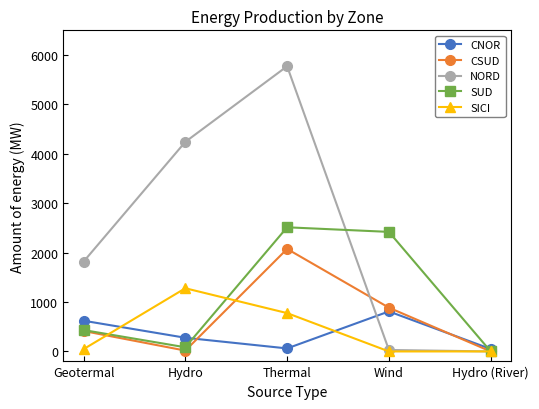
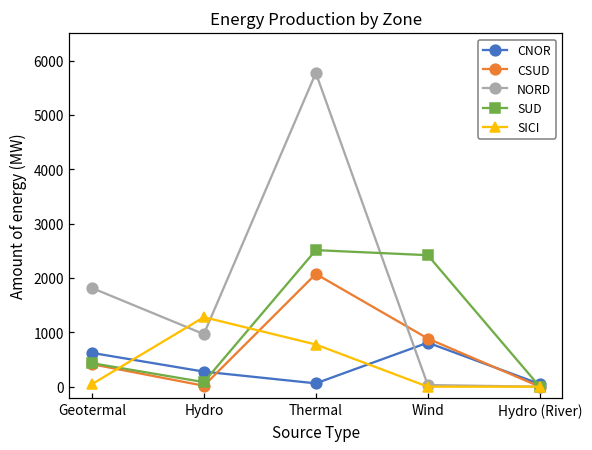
NORD, Hydro: 4200 -> 1000
